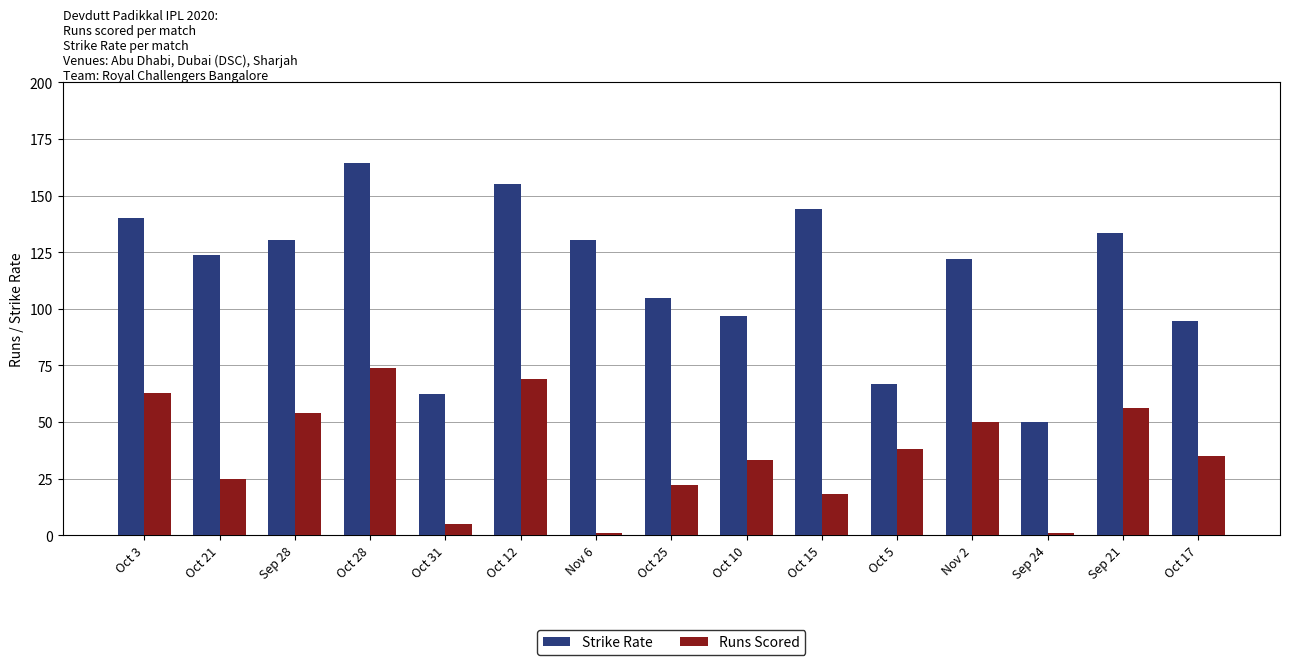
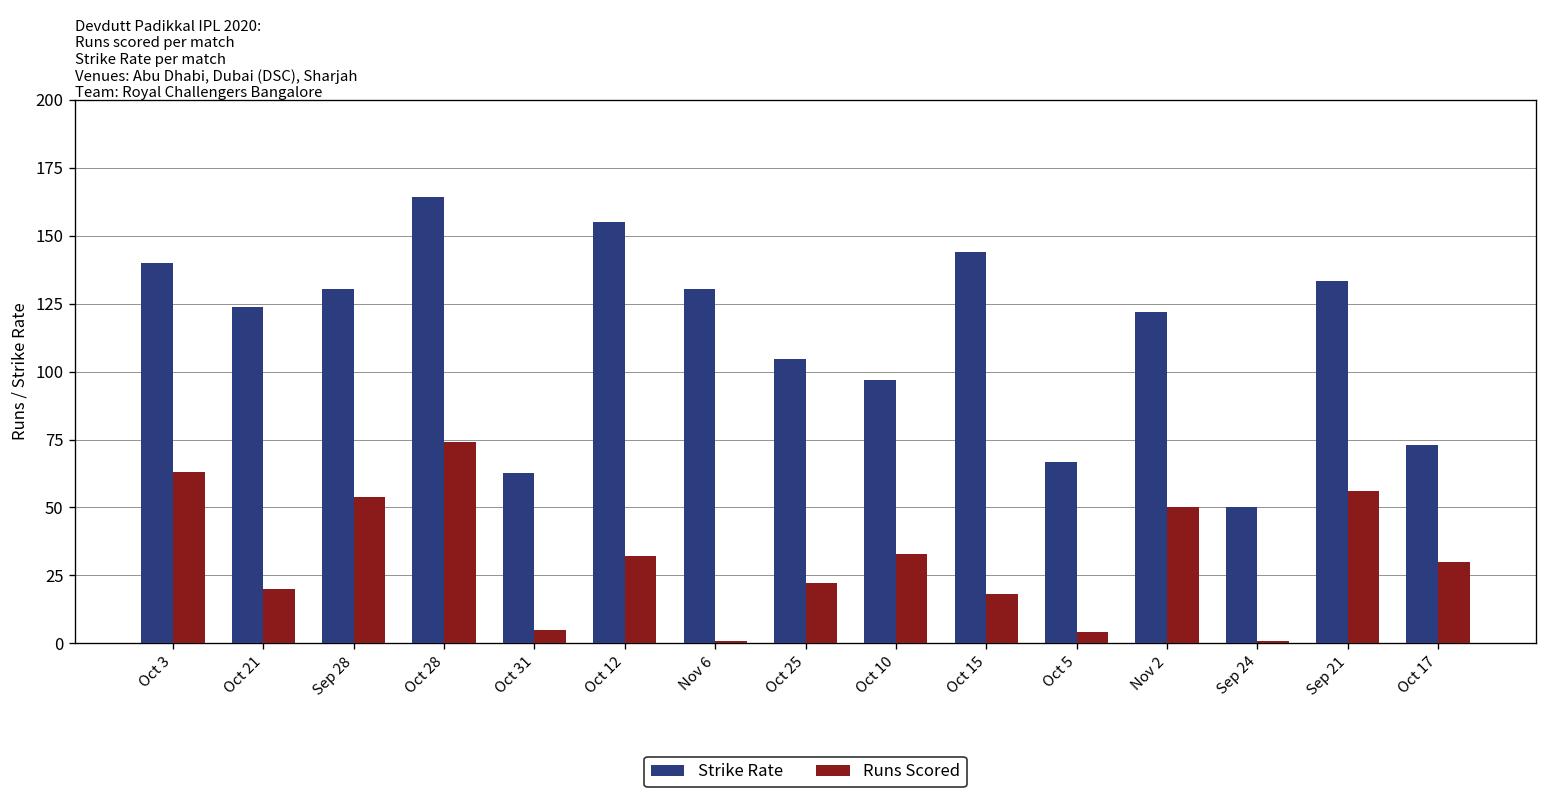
Runs Scored, Oct 21: 25 -> 20
Runs Scored, Oct 12: 69 -> 32
Runs Scored, Oct 5: 38 -> 4
Strike Rate, Oct 17: 95 -> 73
Runs Scored, Oct 17: 35 -> 30
